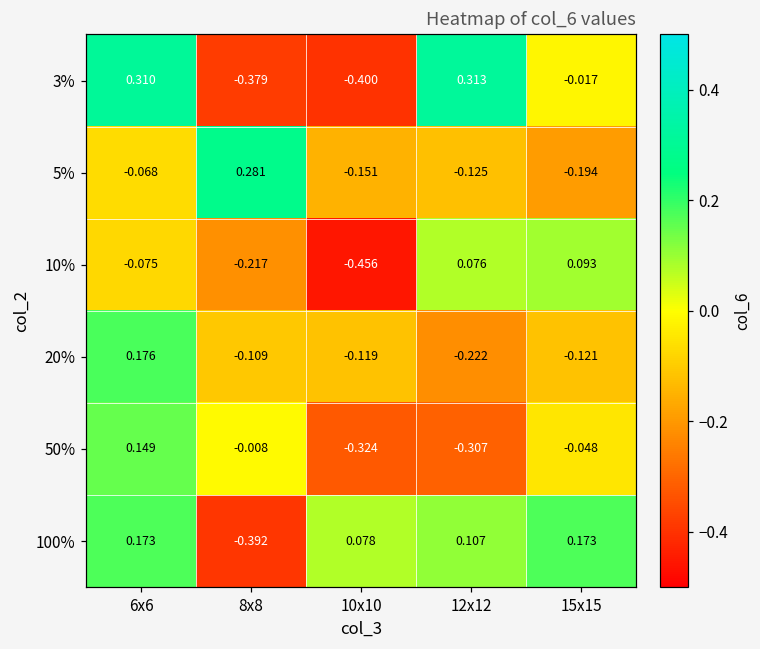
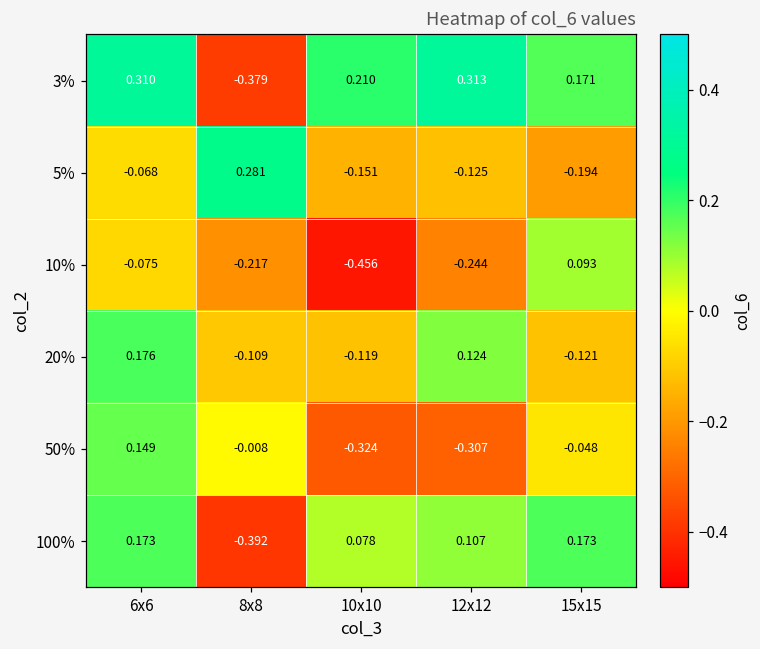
3%, 10x10: -0.400 -> 0.210
3%, 15x15: -0.017 -> 0.171
10%, 12x12: 0.076 -> -0.244
20%, 12x12: -0.222 -> 0.124
